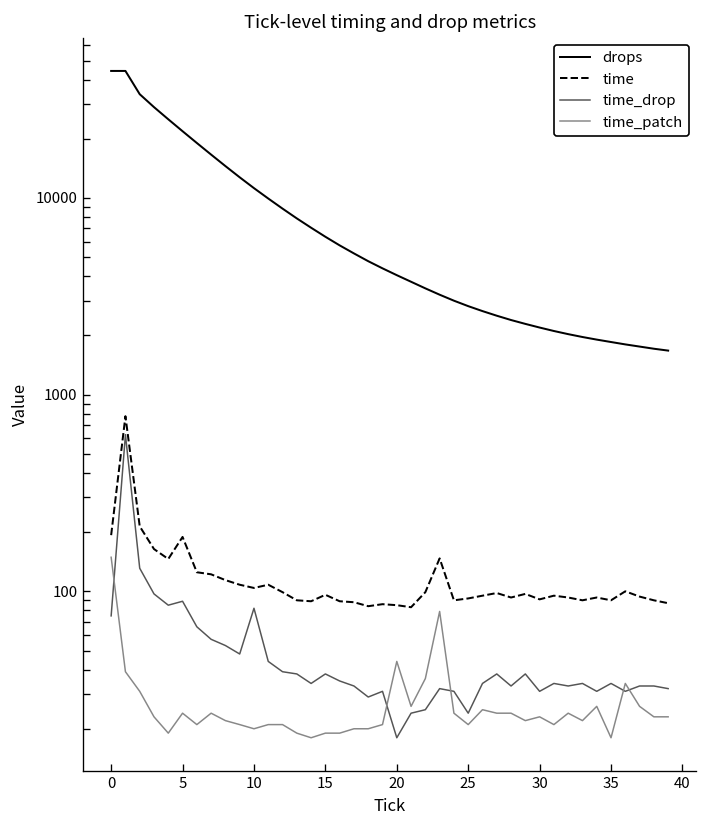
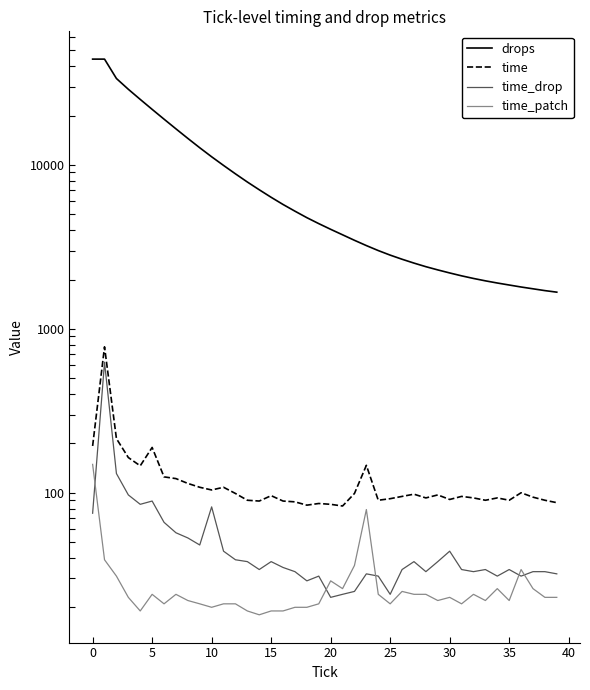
time_drop, 20: 18 -> 23
time_patch, 20: 44 -> 29
time_drop, 30: 31 -> 44
time_patch, 35: 18 -> 22
